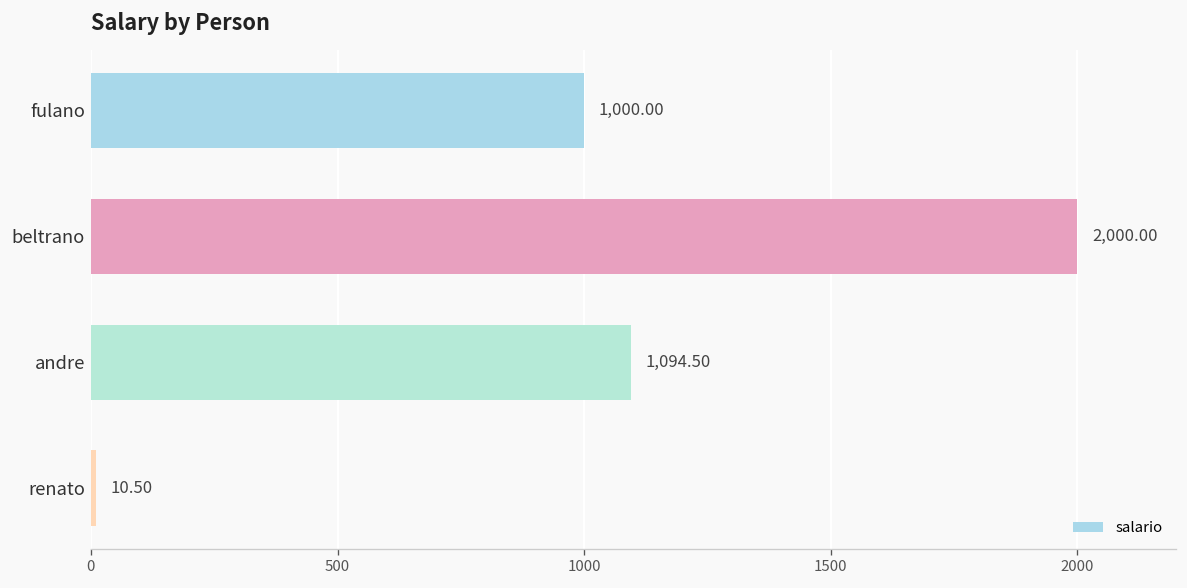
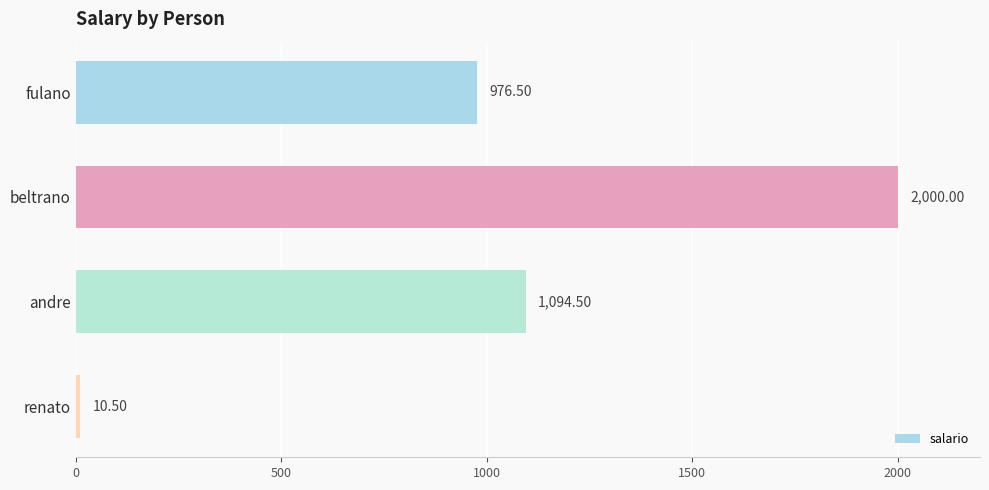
fulano: 1,000.00 -> 976.50
